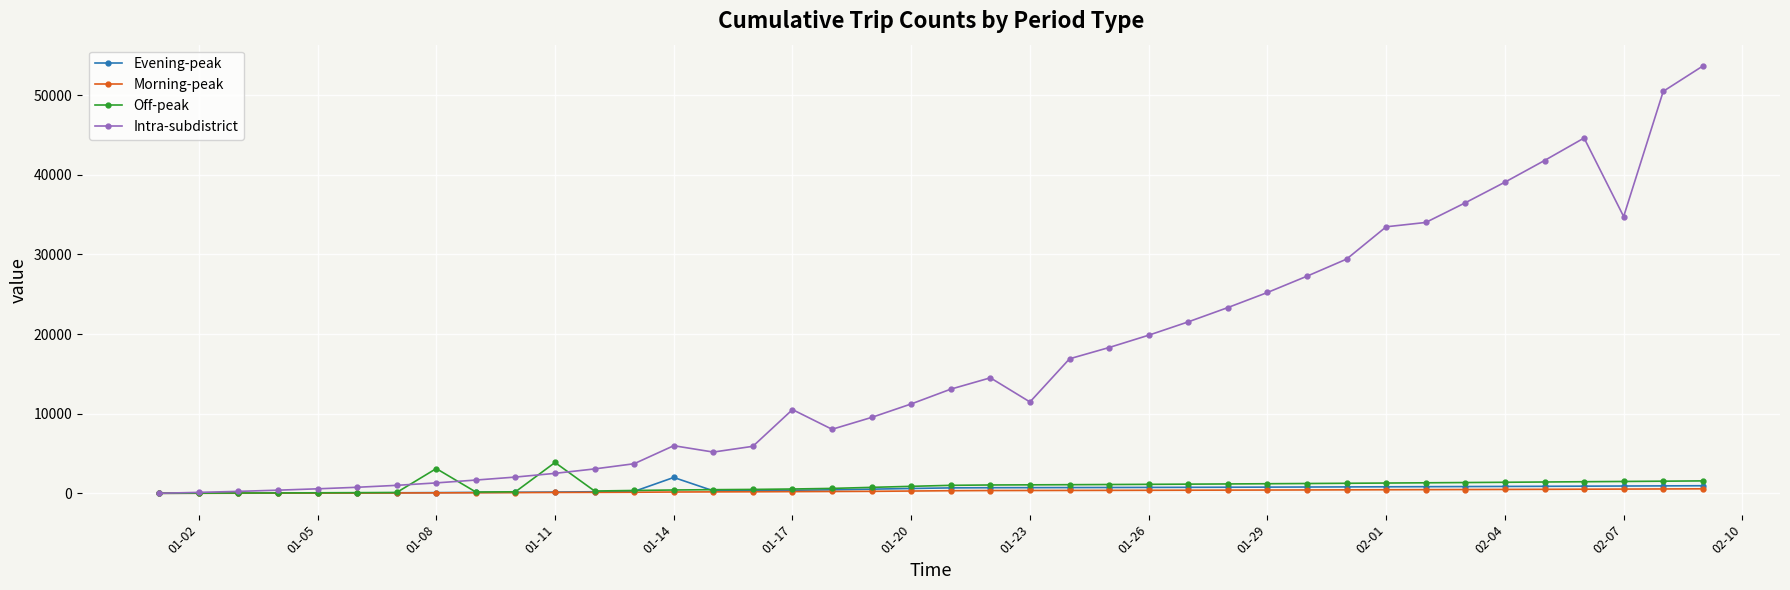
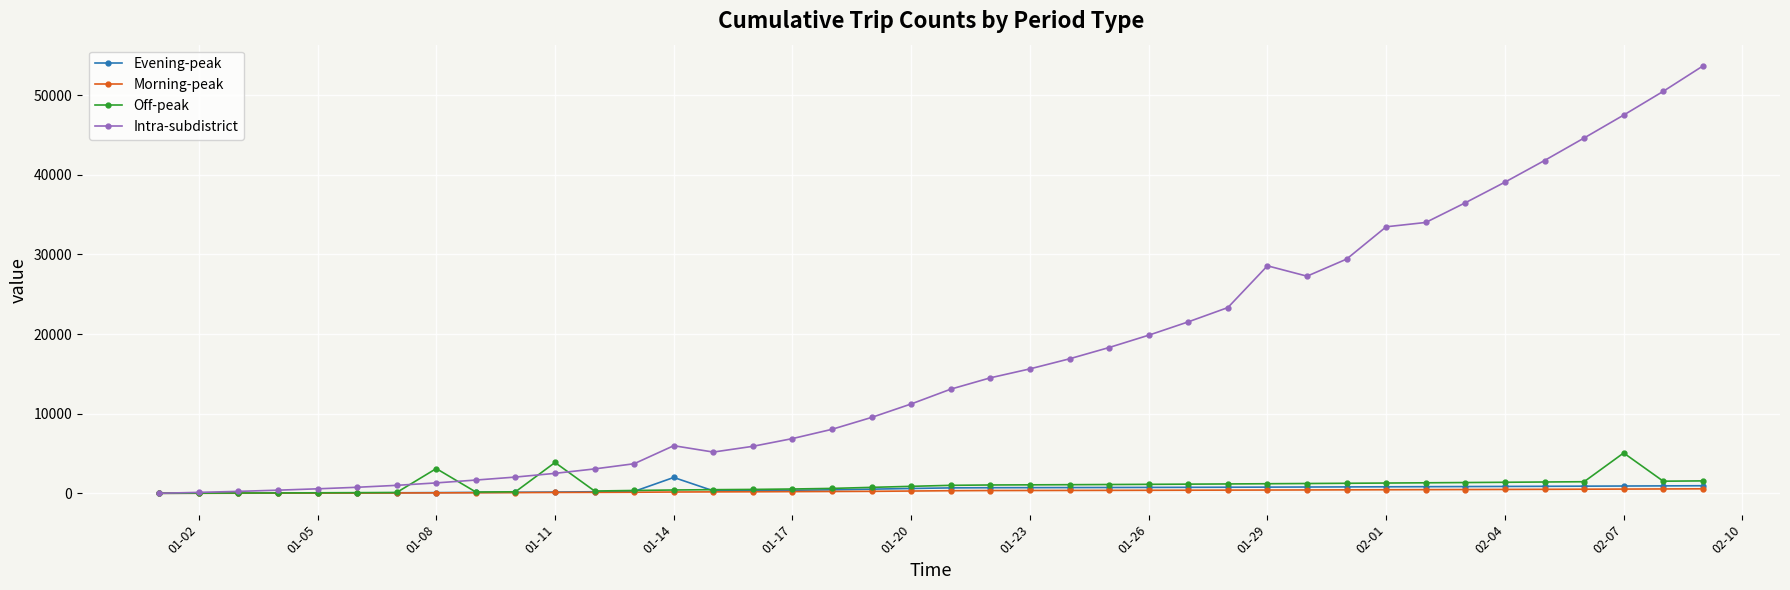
Intra-subdistrict, 01-17: 11000 -> 7000
Intra-subdistrict, 01-23: 11000 -> 16000
Intra-subdistrict, 01-29: 25000 -> 29000
Off-peak, 02-07: 1000 -> 5000
Intra-subdistrict, 02-07: 35000 -> 47000
